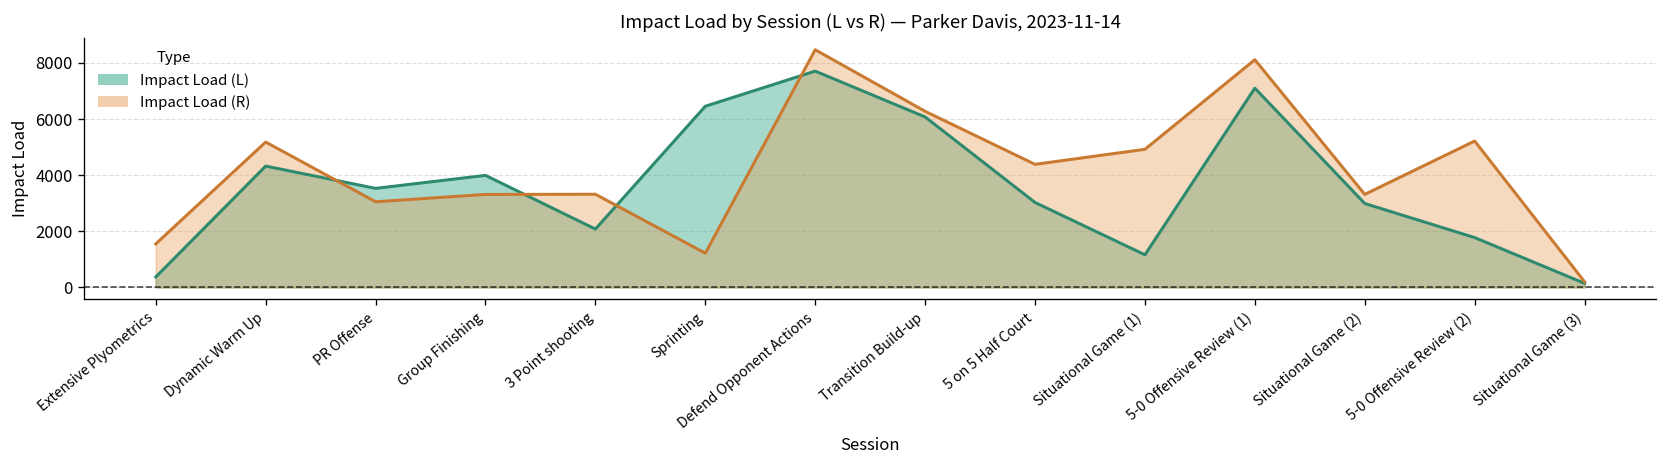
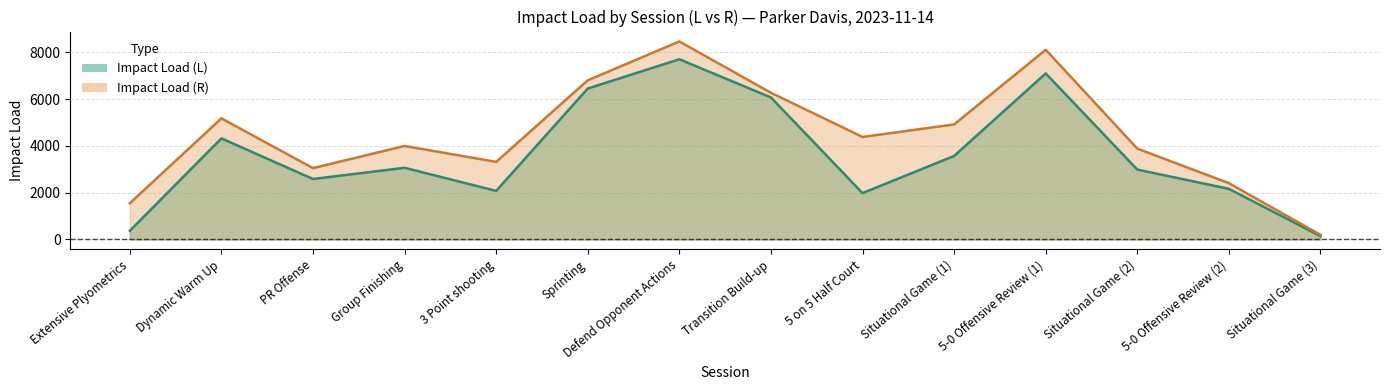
Impact Load (L), PR Offense: 3500 -> 2600
Impact Load (L), Group Finishing: 4000 -> 3100
Impact Load (R), Group Finishing: 3300 -> 4000
Impact Load (R), Sprinting: 1200 -> 6800
Impact Load (L), 5 on 5 Half Court: 3000 -> 2000
Impact Load (L), Situational Game (1): 1200 -> 3600
Impact Load (R), Situational Game (2): 3300 -> 3900
Impact Load (L), 5-0 Offensive Review (2): 1800 -> 2200
Impact Load (R), 5-0 Offensive Review (2): 5200 -> 2400
